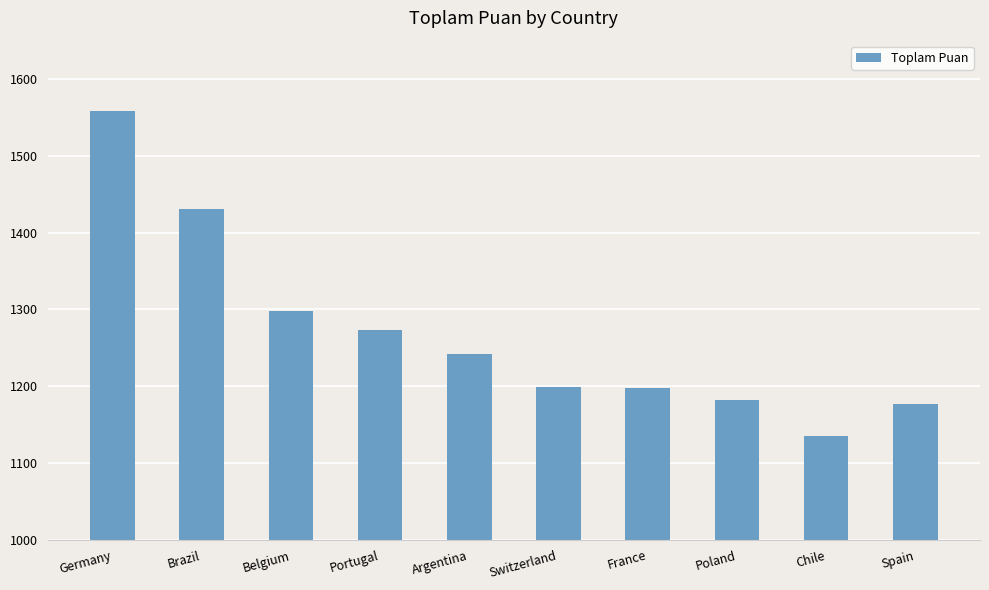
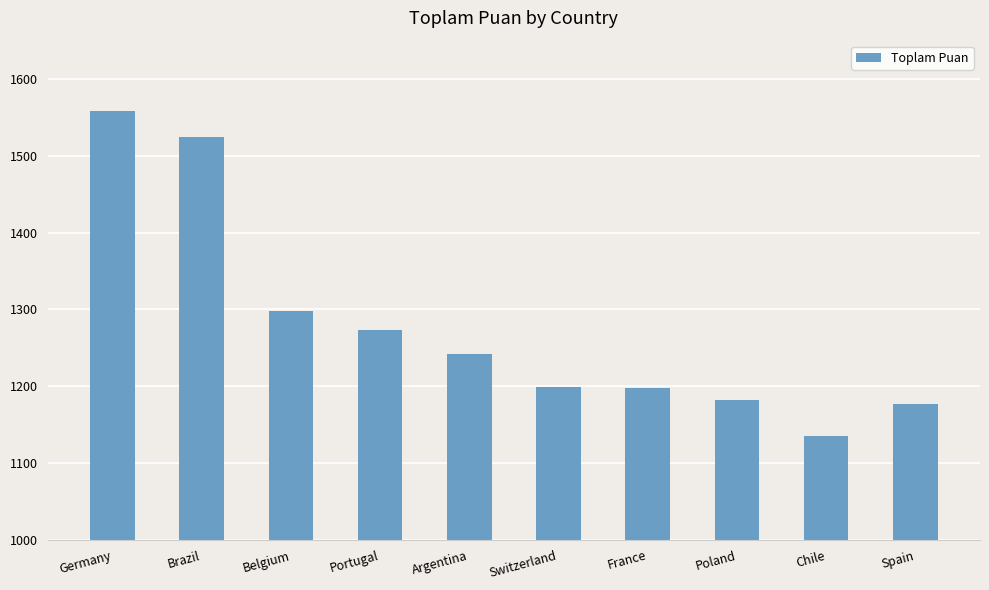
Brazil: 1430 -> 1520
